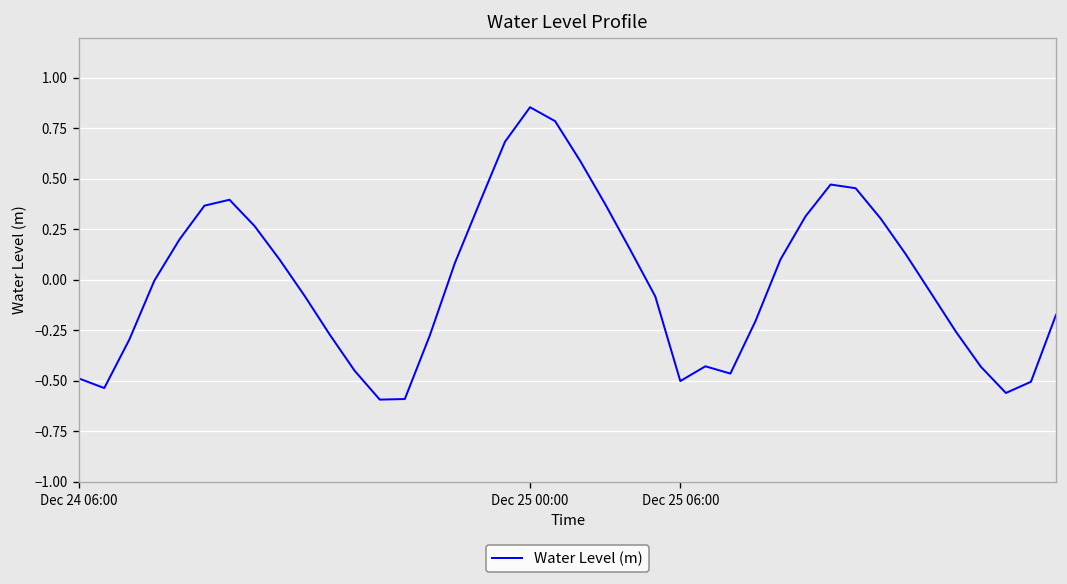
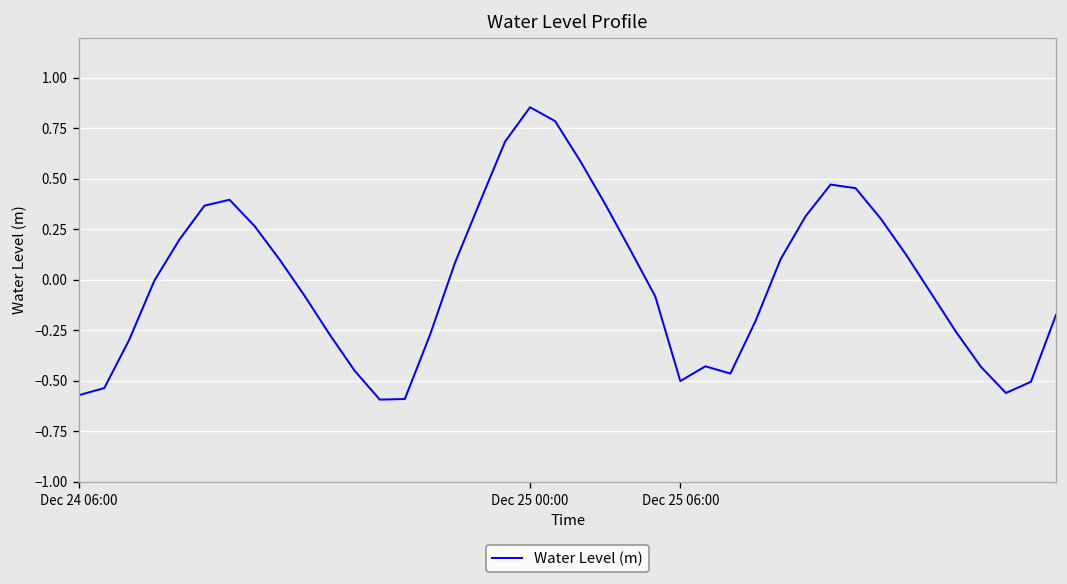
Dec 24 06:00: -0.49 -> -0.57
